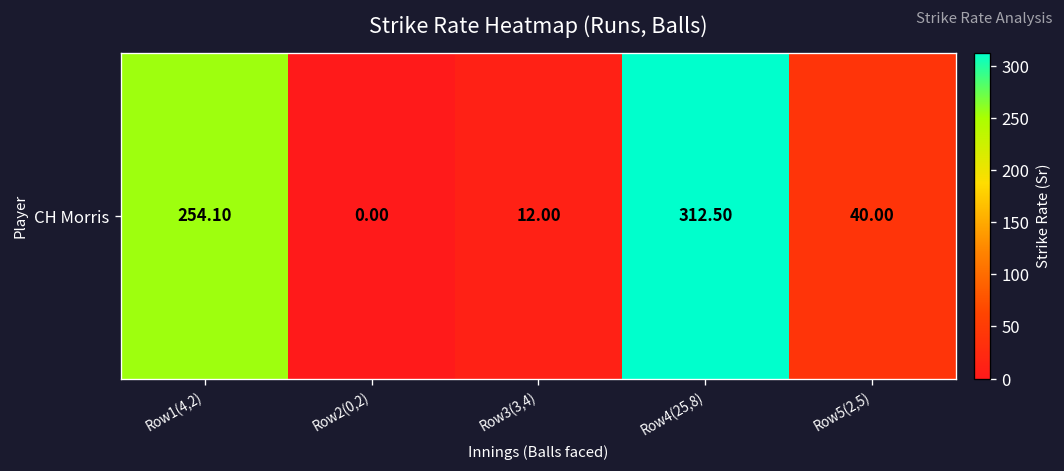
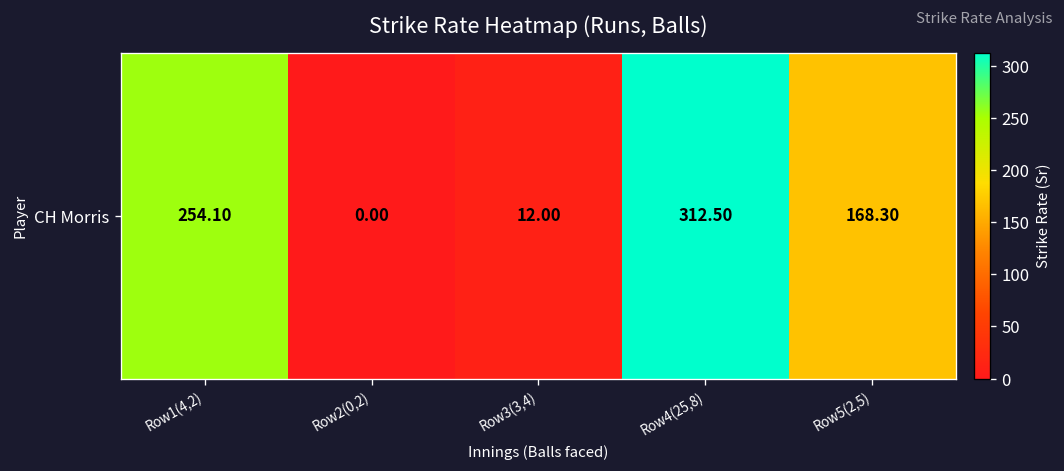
CH Morris, Row5(2,5): 40.00 -> 168.30
